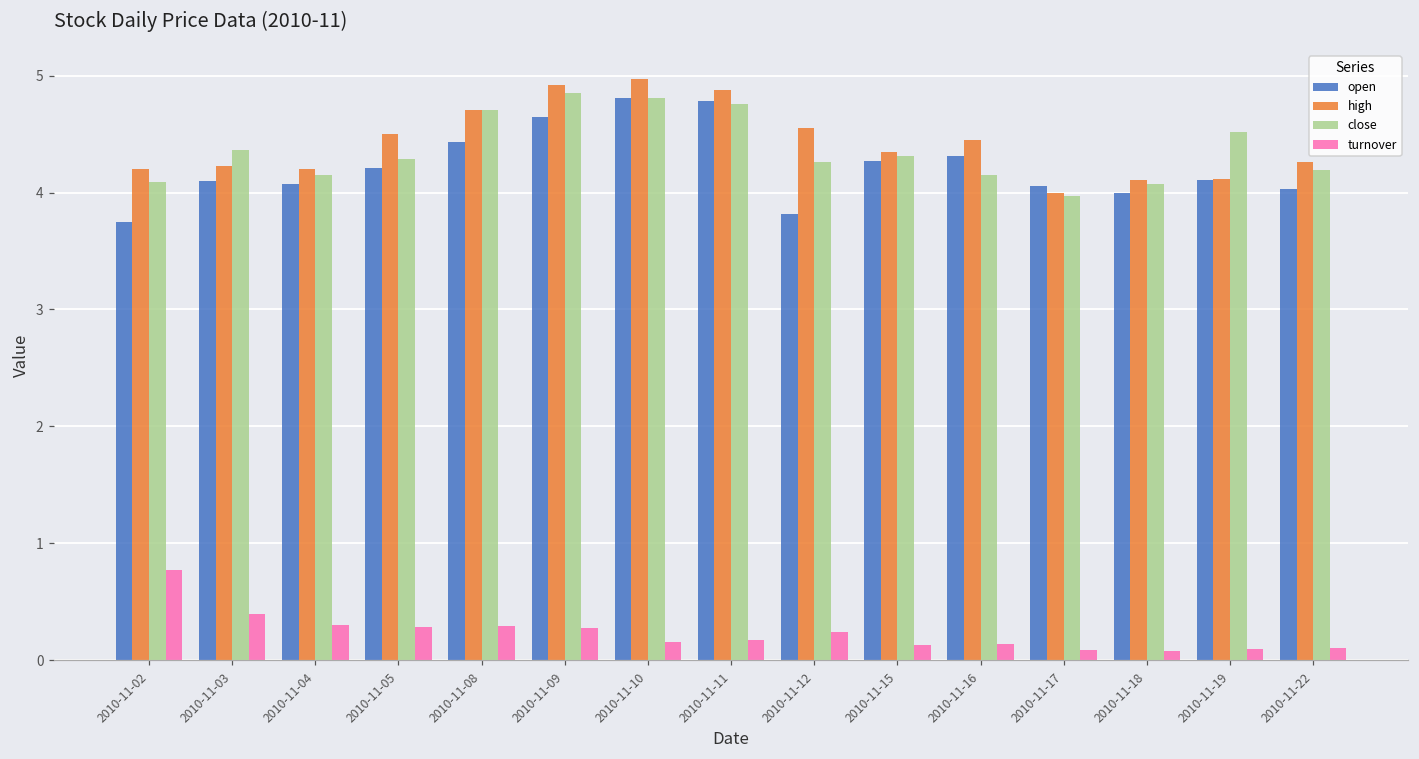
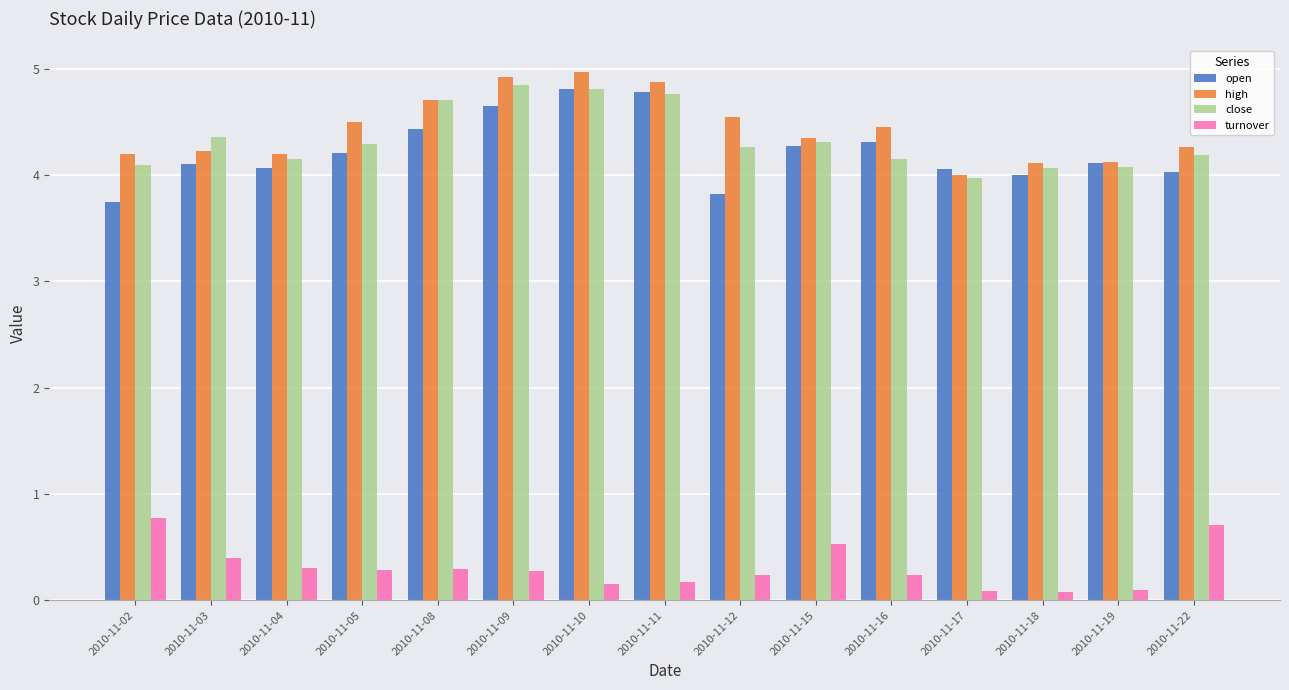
turnover, 2010-11-15: 0.13 -> 0.53
turnover, 2010-11-16: 0.14 -> 0.23
close, 2010-11-19: 4.52 -> 4.08
turnover, 2010-11-22: 0.11 -> 0.71
